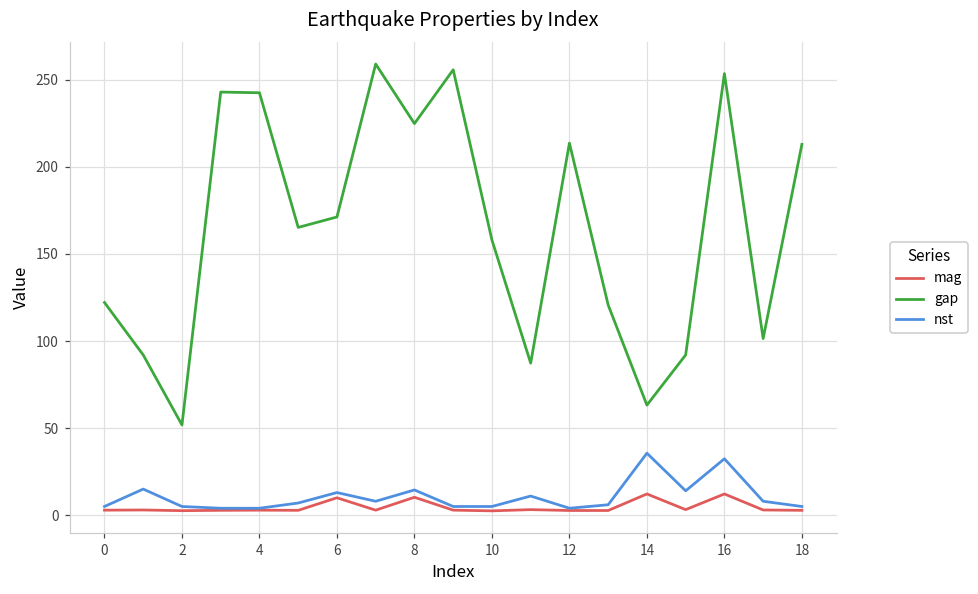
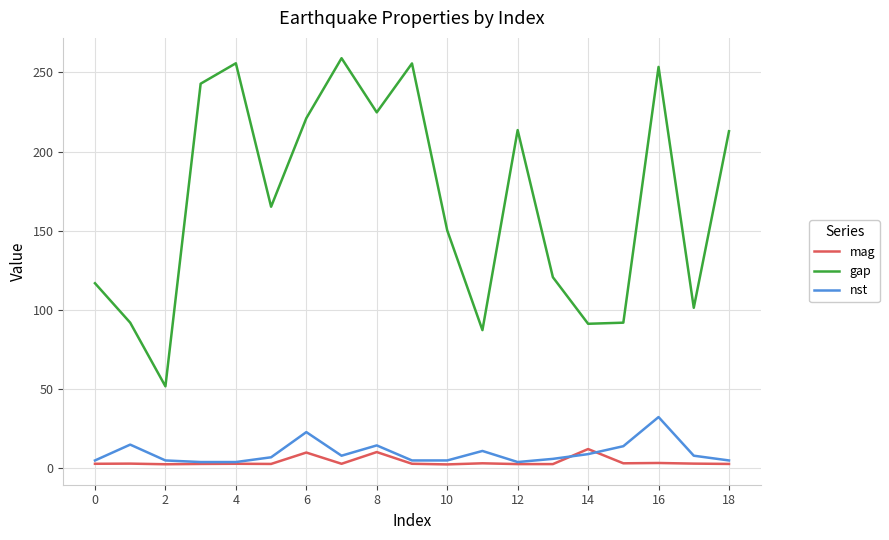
gap, 0: 122 -> 117
gap, 4: 243 -> 256
gap, 6: 171 -> 221
nst, 6: 13 -> 23
gap, 10: 158 -> 150
gap, 14: 63 -> 91
nst, 14: 36 -> 9
mag, 16: 12 -> 3
